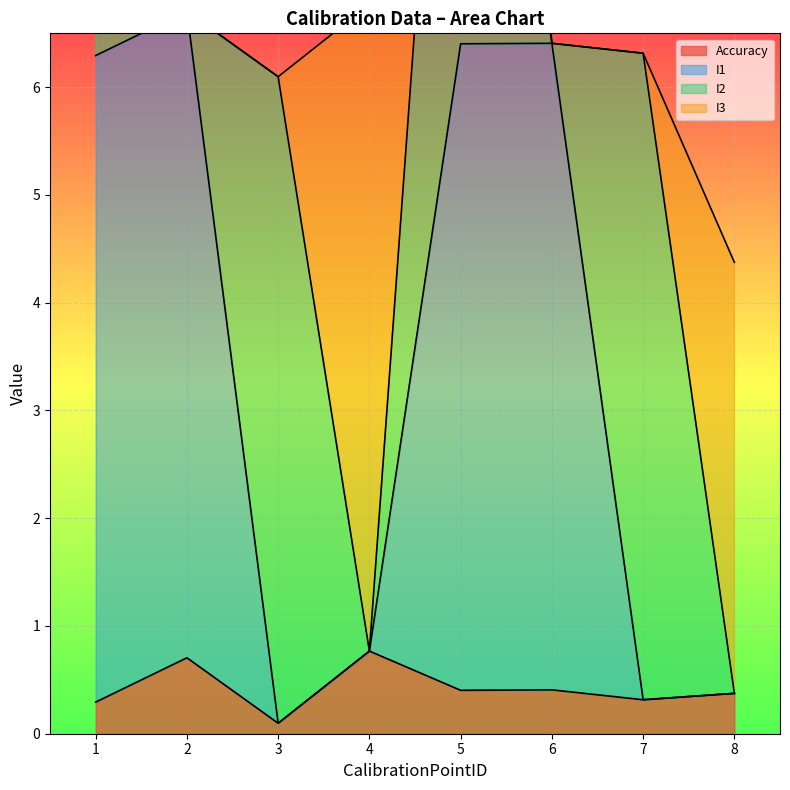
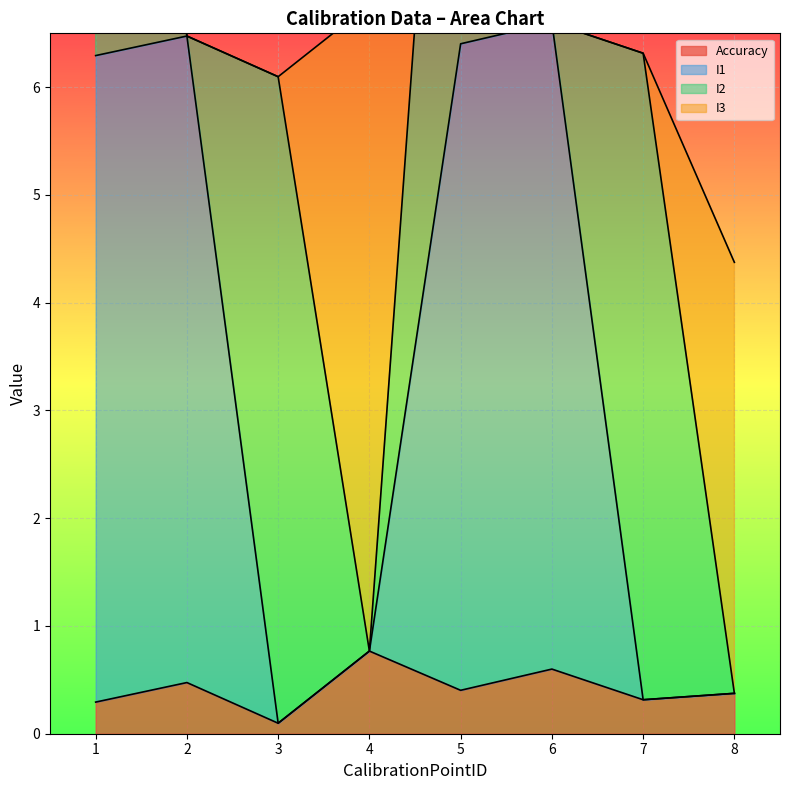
Accuracy, 2: 0.70 -> 0.47
Accuracy, 6: 0.41 -> 0.60
